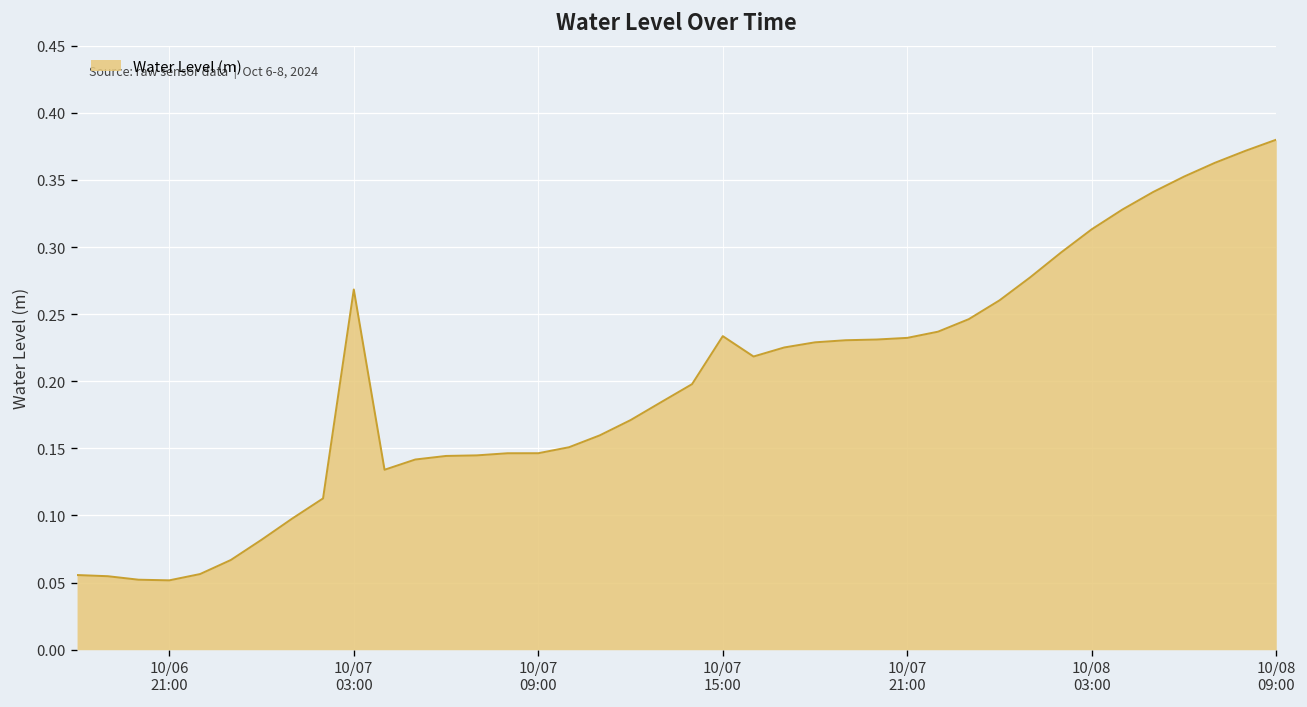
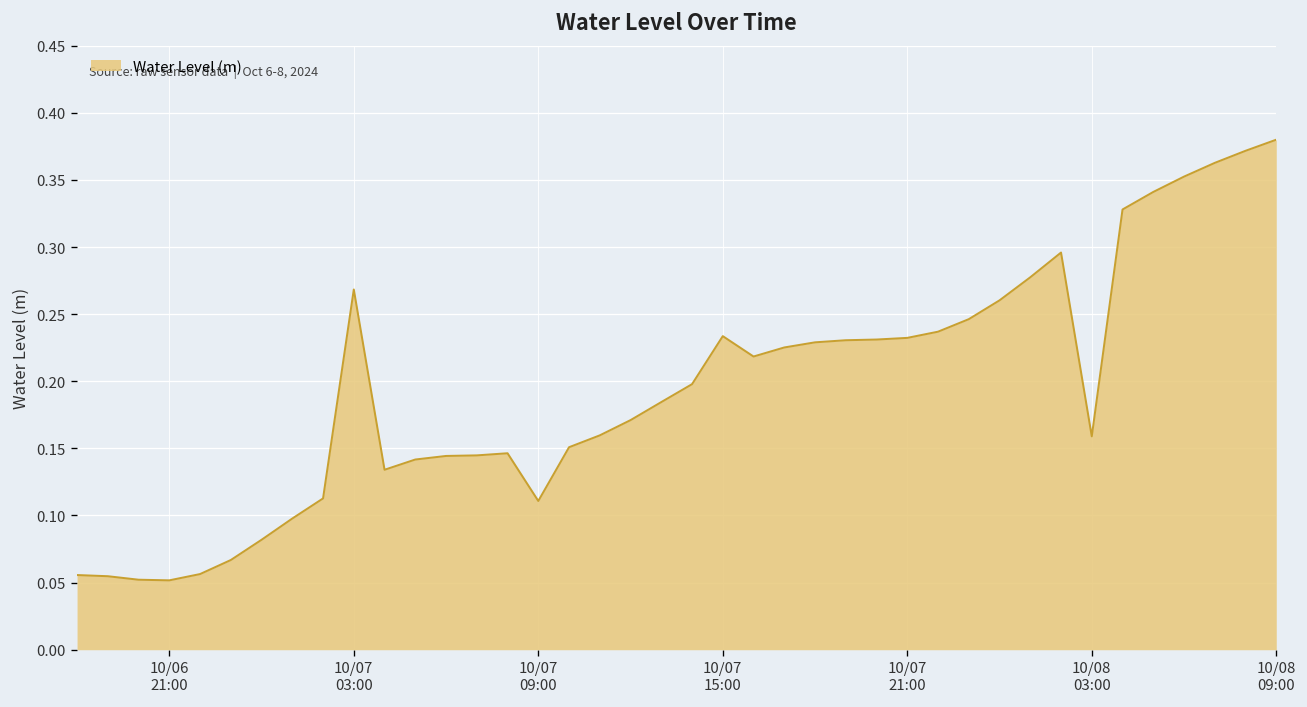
10/07 09:00: 0.146 -> 0.111
10/08 03:00: 0.313 -> 0.159
